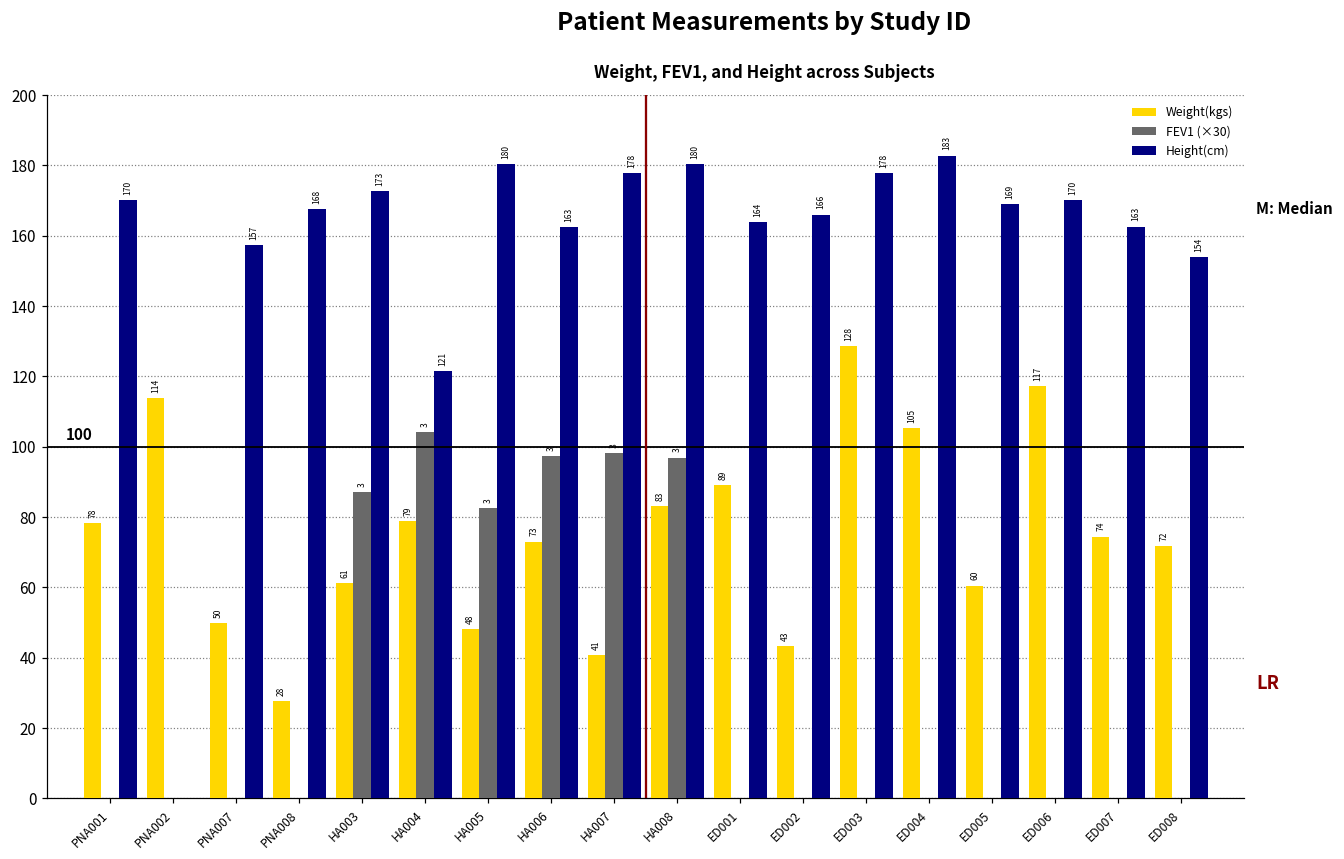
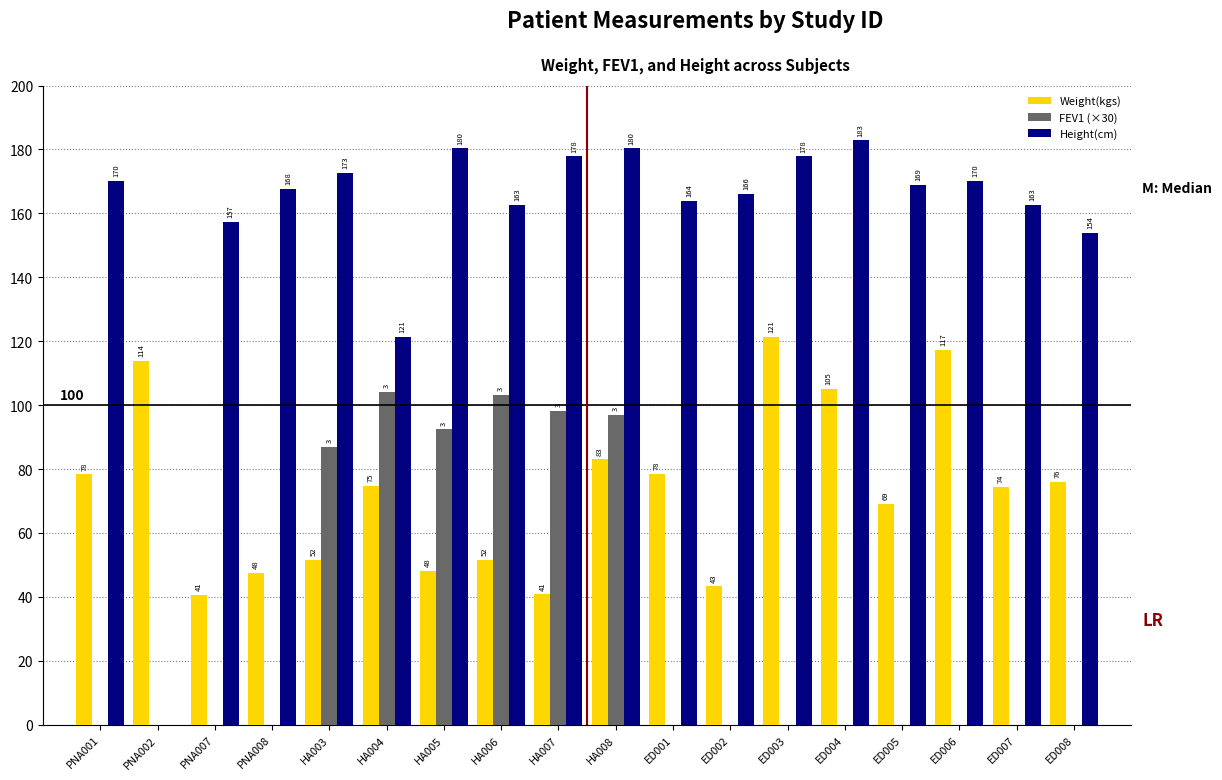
Weight(kgs), PNA007: 50 -> 41
Weight(kgs), PNA008: 28 -> 48
Weight(kgs), HA003: 61 -> 52
Weight(kgs), HA004: 79 -> 75
FEV1 (×30), HA005: 83 -> 92
Weight(kgs), HA006: 73 -> 52
FEV1 (×30), HA006: 97 -> 103
Weight(kgs), ED001: 89 -> 78
Weight(kgs), ED003: 128 -> 121
Weight(kgs), ED005: 60 -> 69
Weight(kgs), ED008: 72 -> 76
